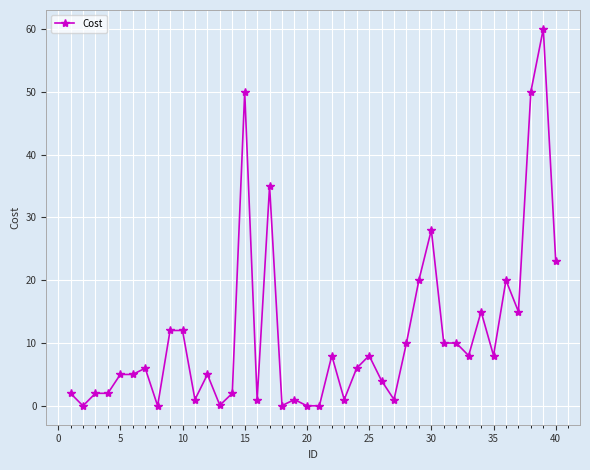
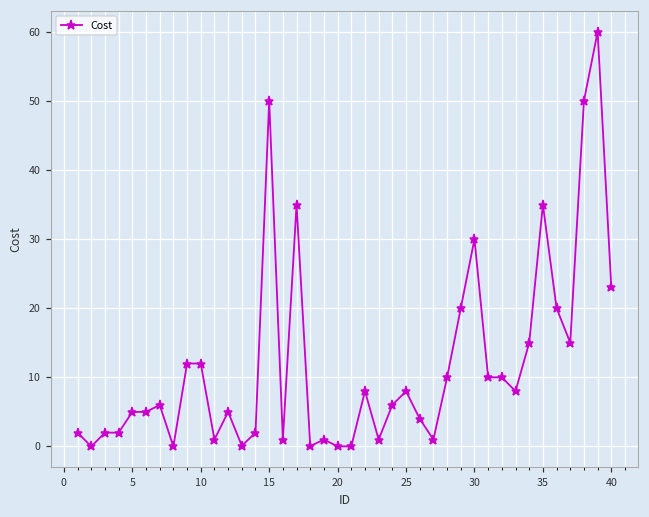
30: 28 -> 30
35: 8 -> 35
